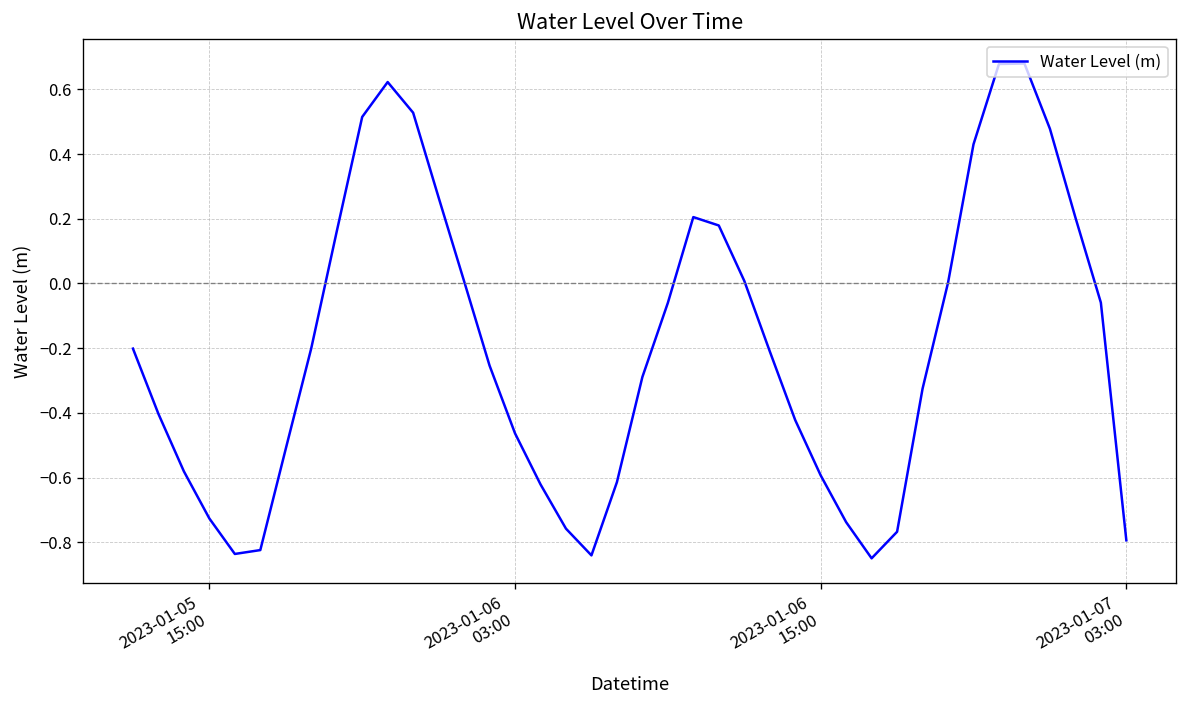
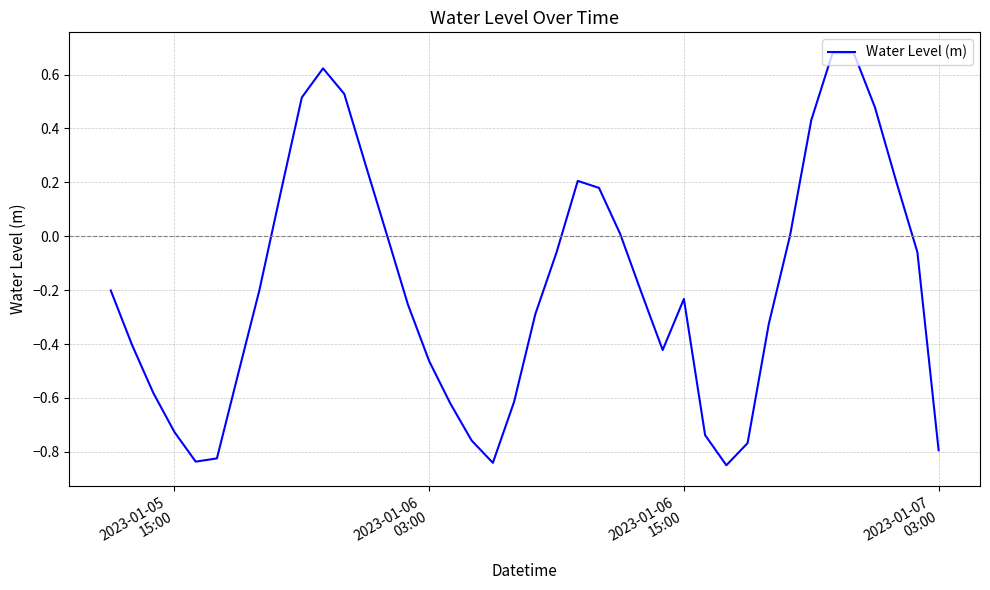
2023-01-06 15:00: -0.59 -> -0.23
